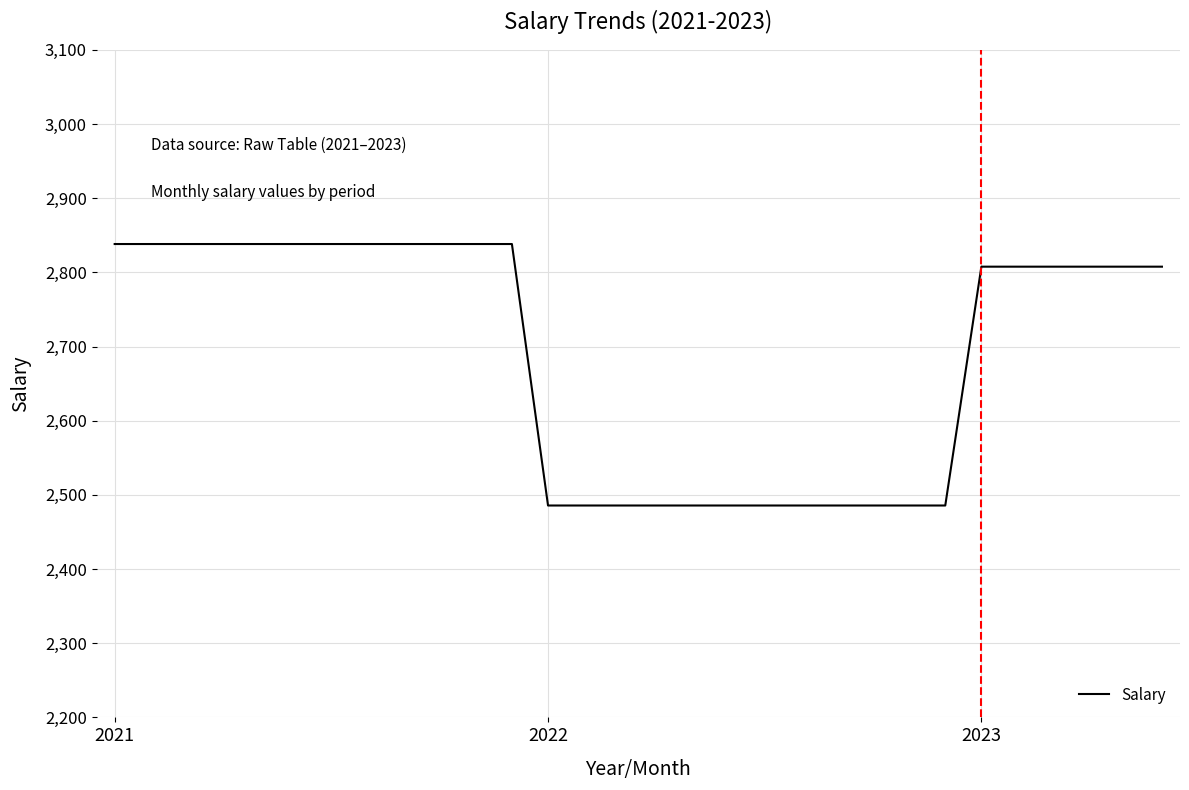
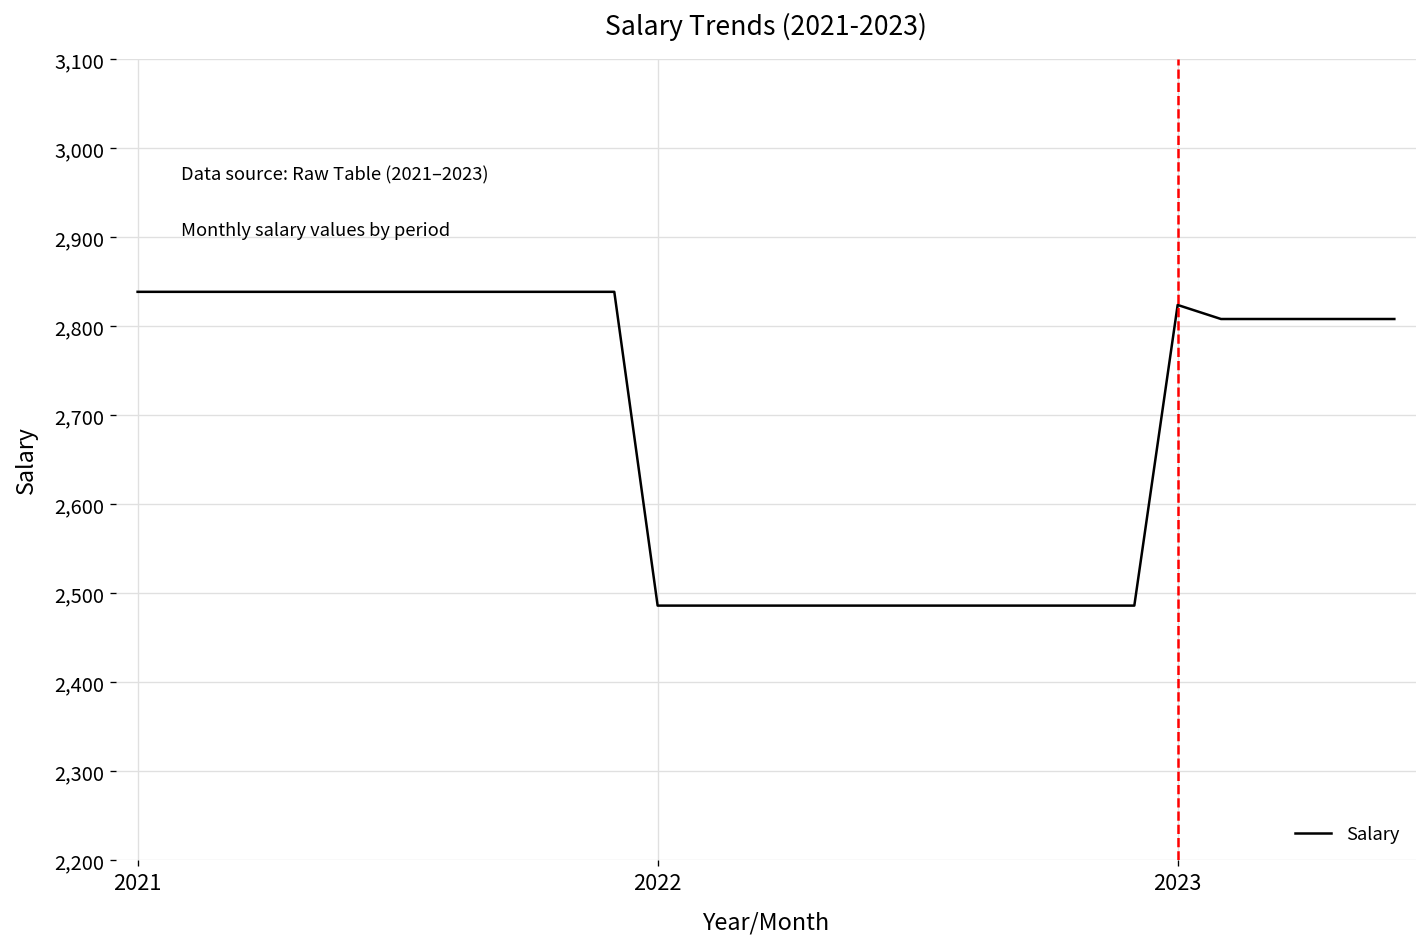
2023: 2,810 -> 2,820
